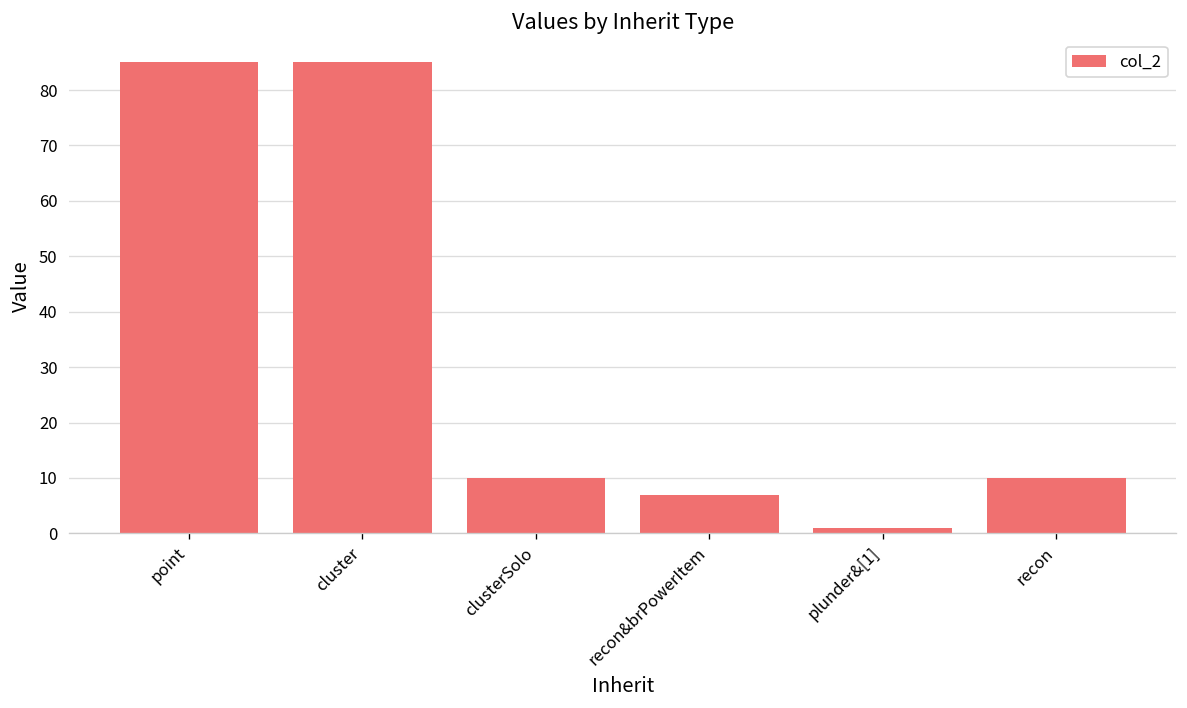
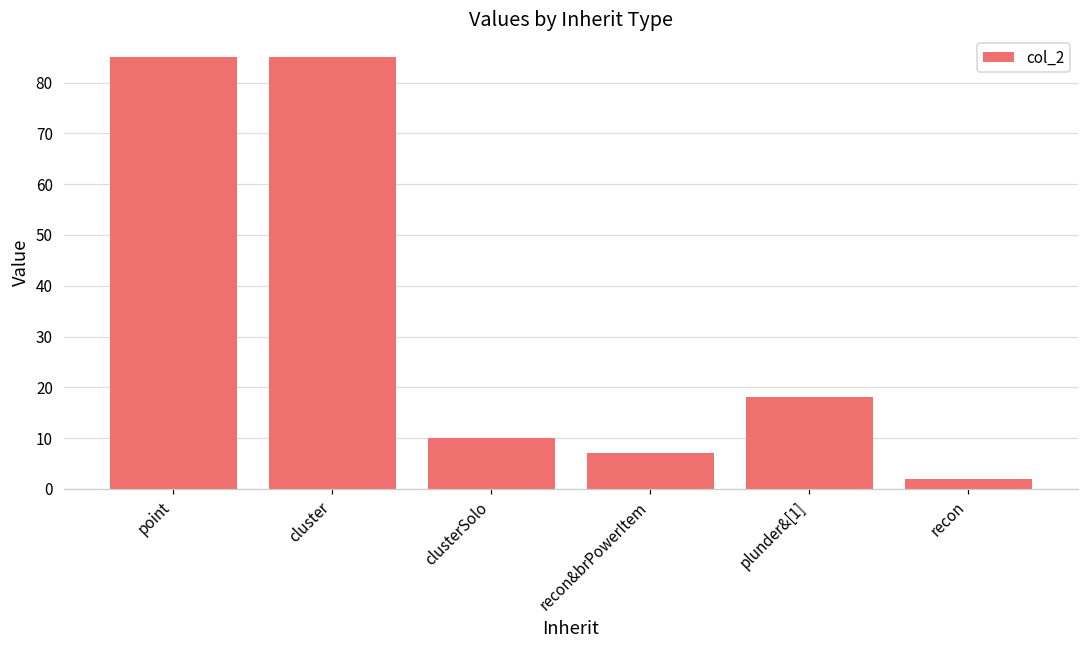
plunder&[1]: 1 -> 18
recon: 10 -> 2
